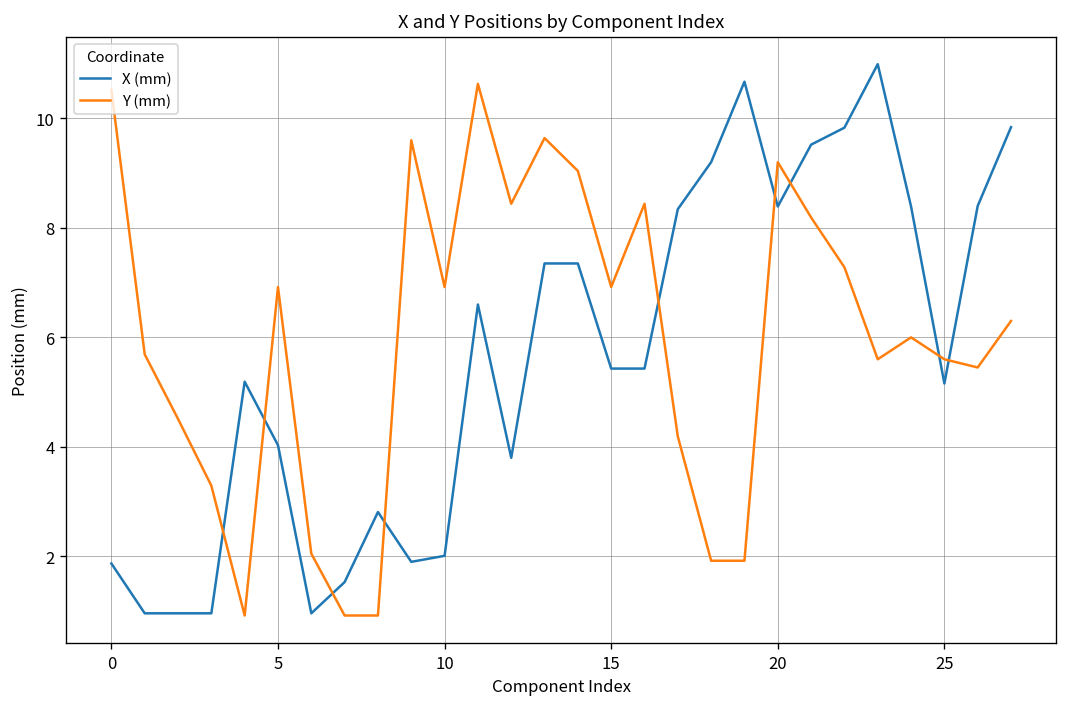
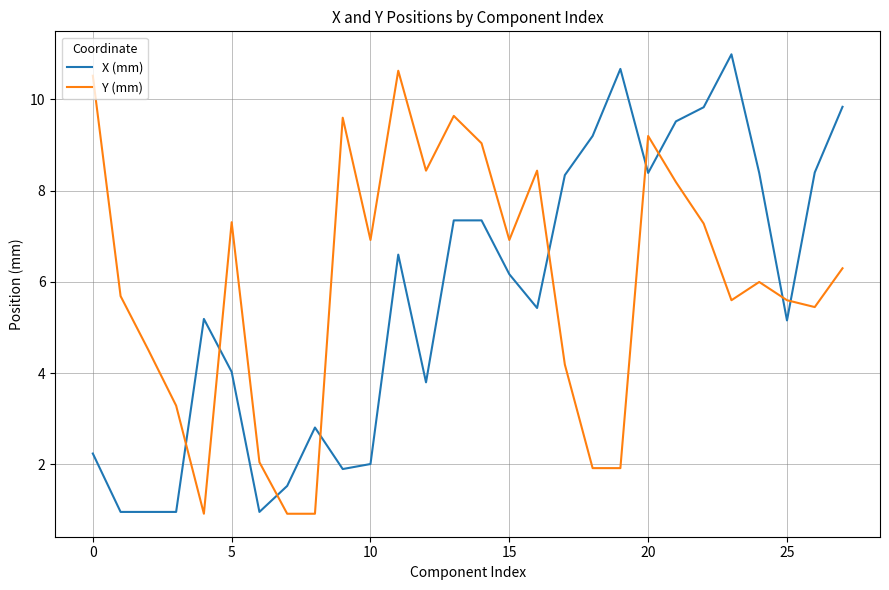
X (mm), 0: 1.9 -> 2.2
Y (mm), 5: 6.9 -> 7.3
X (mm), 15: 5.4 -> 6.2
